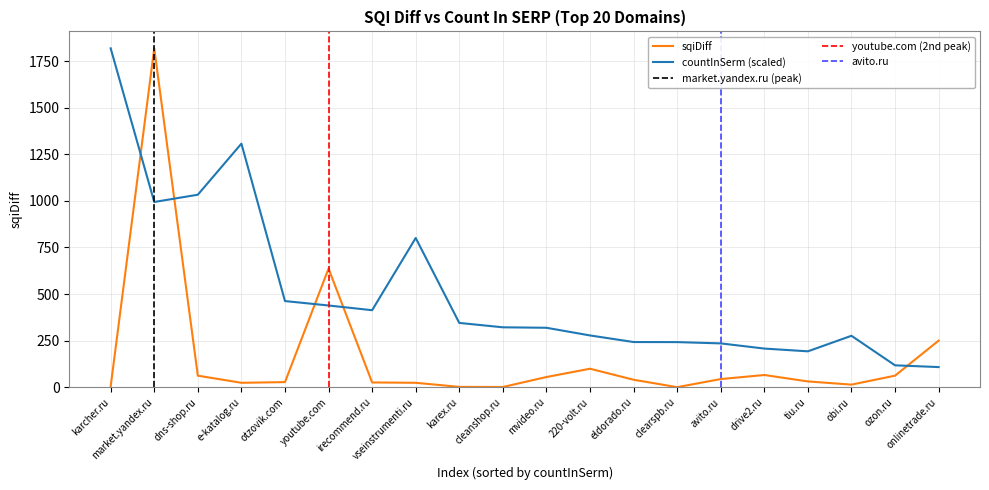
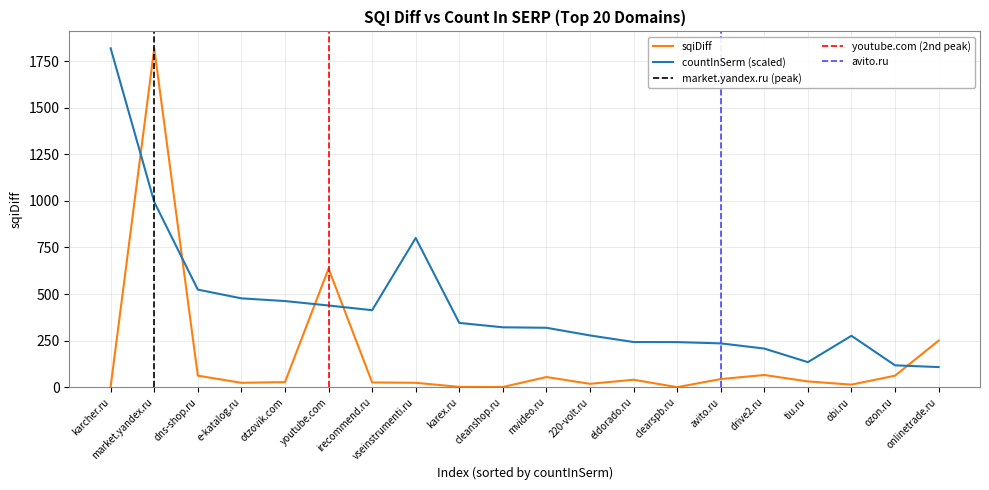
countInSerm (scaled), dns-shop.ru: 1030 -> 520
countInSerm (scaled), e-katalog.ru: 1310 -> 480
sqiDiff, 220-volt.ru: 100 -> 20
countInSerm (scaled), tiu.ru: 190 -> 130
